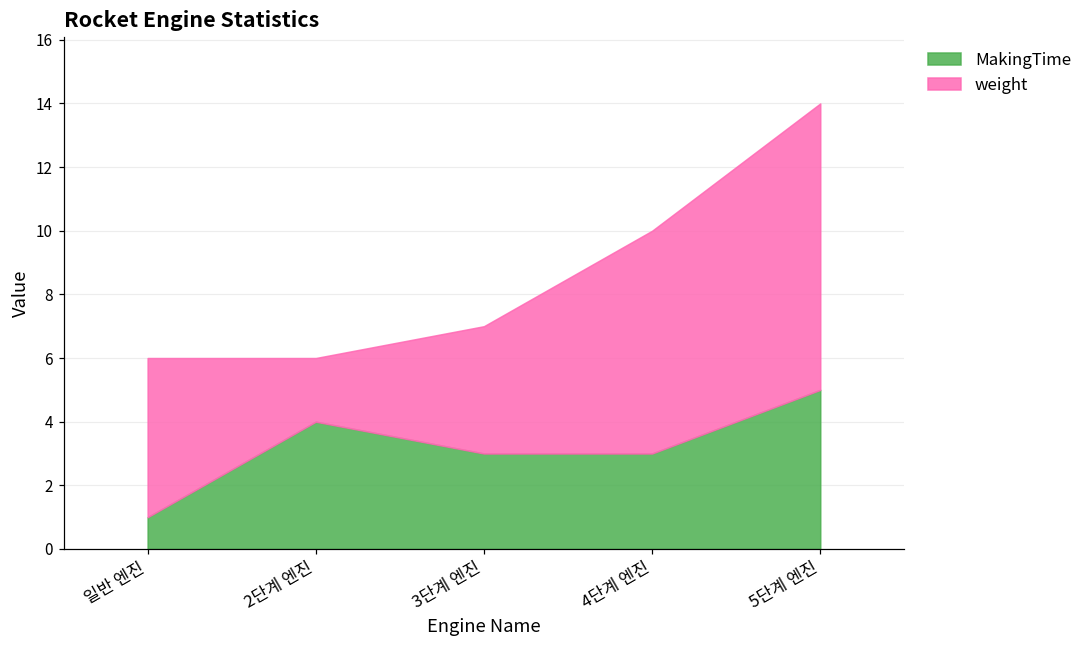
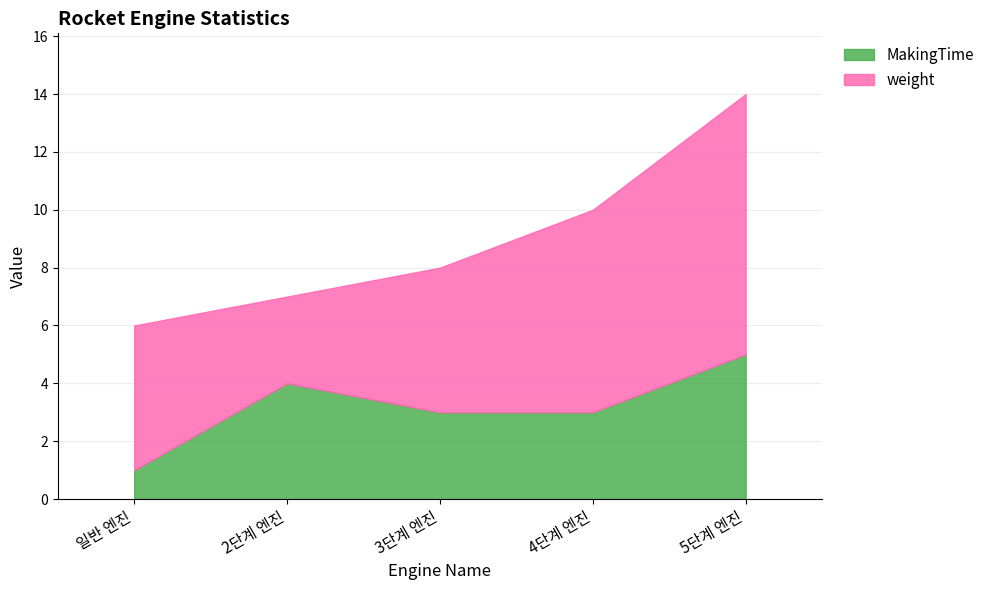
weight, 2단계 엔진: 2 -> 3
weight, 3단계 엔진: 4 -> 5
